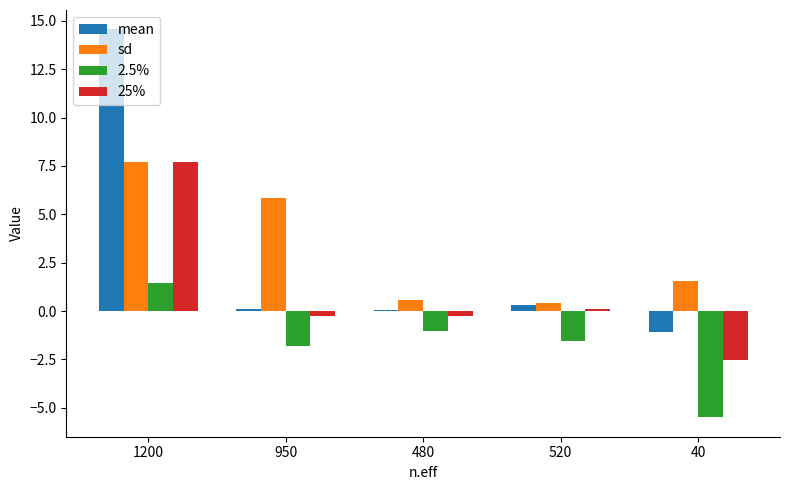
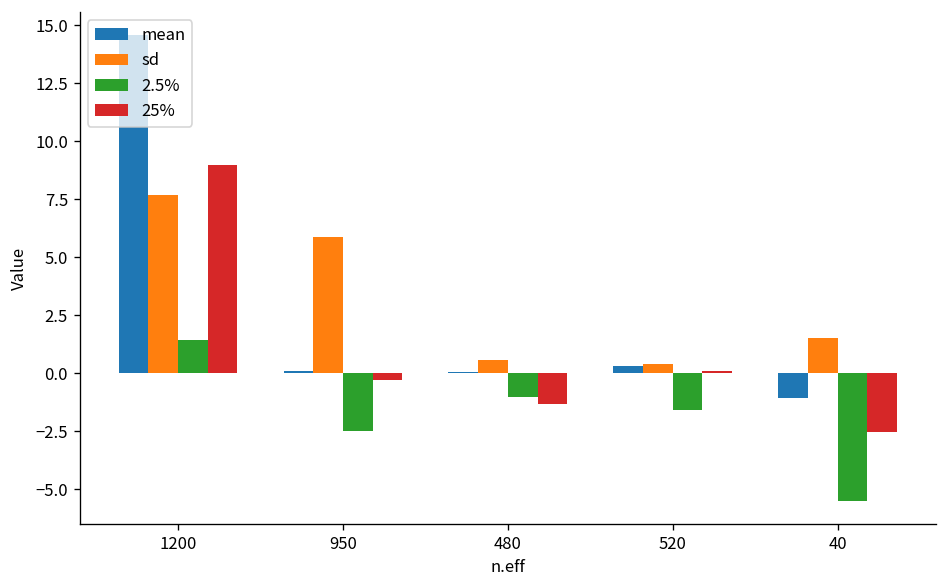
25%, 1200: 7.7 -> 9.0
2.5%, 950: -1.8 -> -2.5
25%, 480: -0.3 -> -1.3
